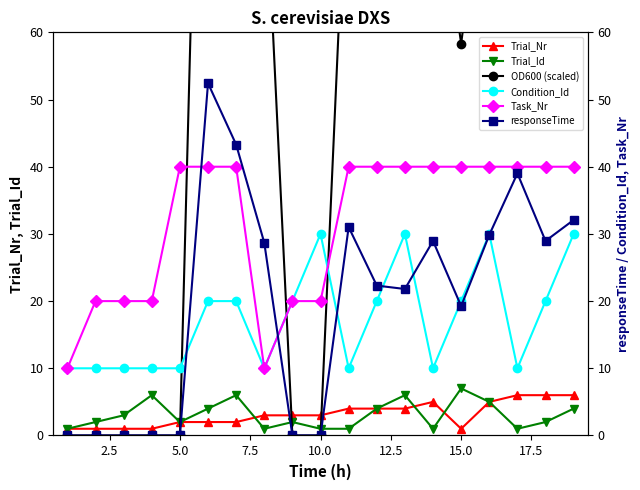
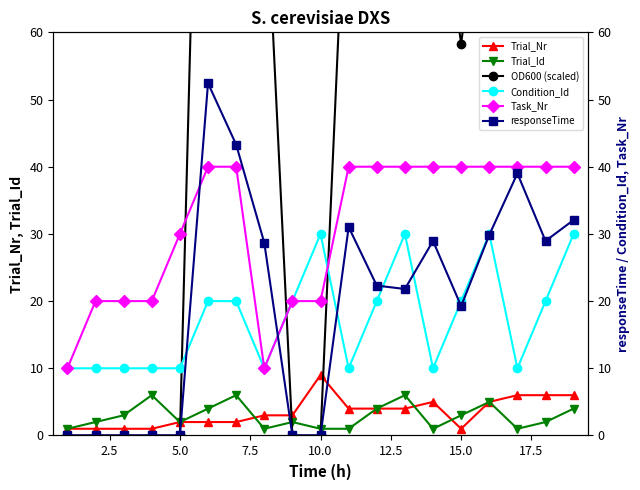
Trial_Nr, 10.0: 3 -> 9
Trial_Id, 15.0: 7 -> 3
Task_Nr, 5.0: 40 -> 30
